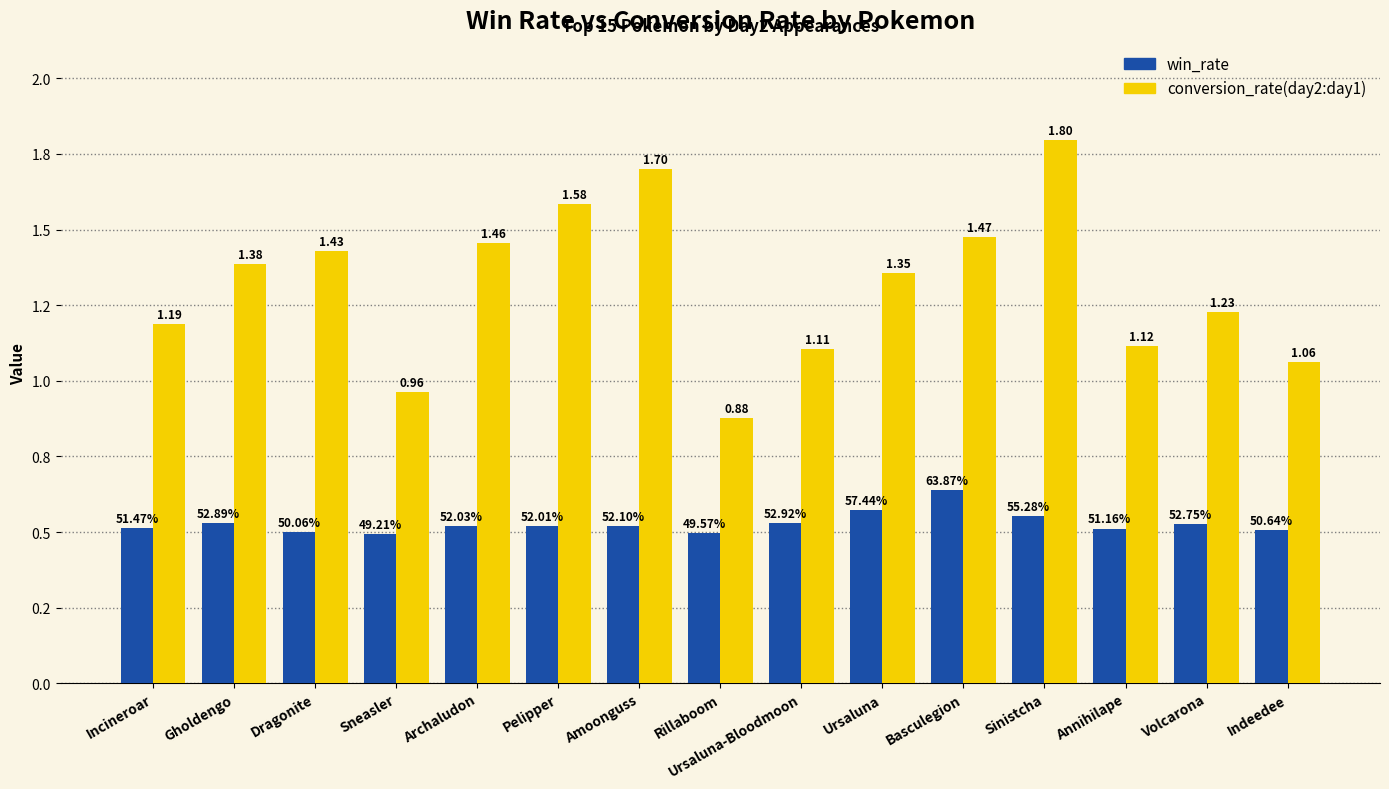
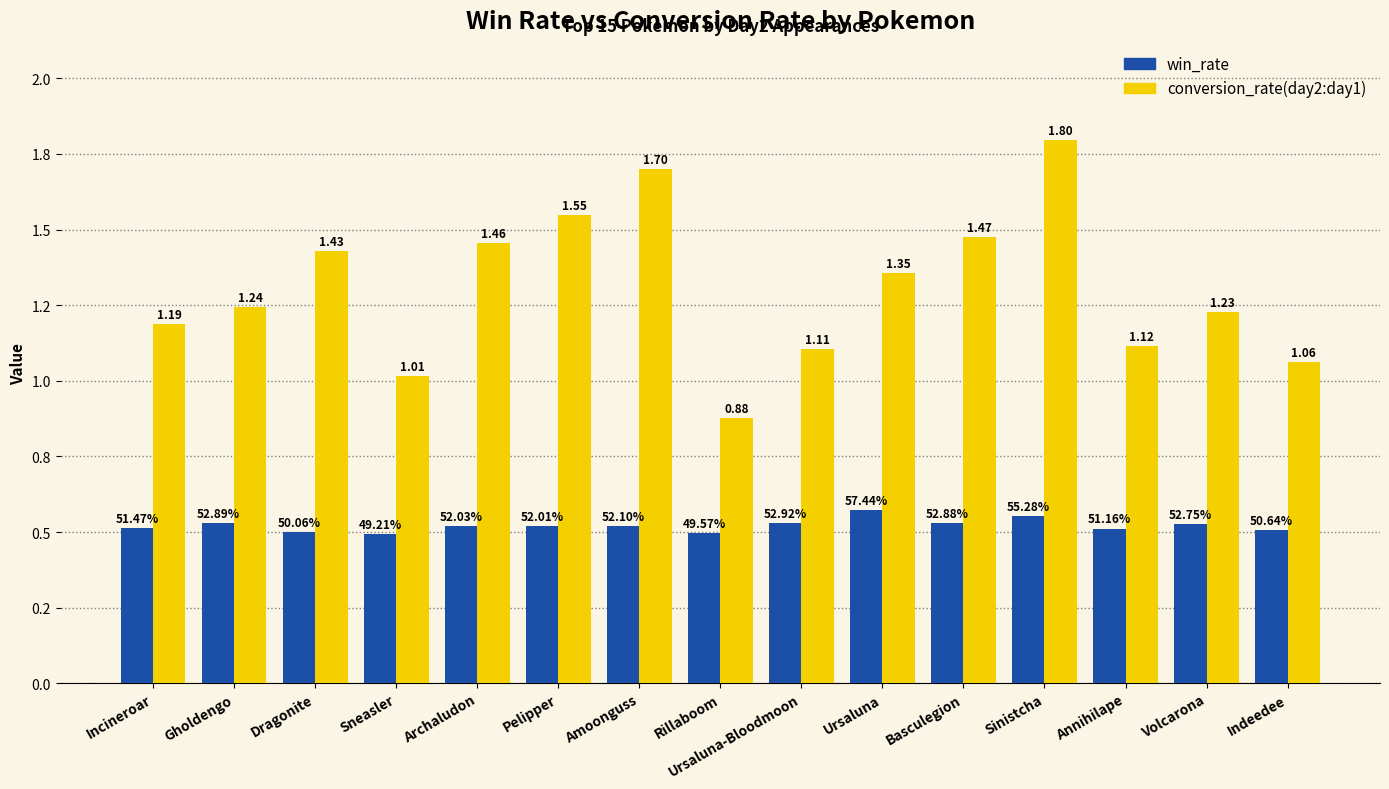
conversion_rate(day2:day1), Gholdengo: 1.38 -> 1.24
conversion_rate(day2:day1), Sneasler: 0.96 -> 1.01
conversion_rate(day2:day1), Pelipper: 1.58 -> 1.55
win_rate, Basculegion: 63.87% -> 52.88%
